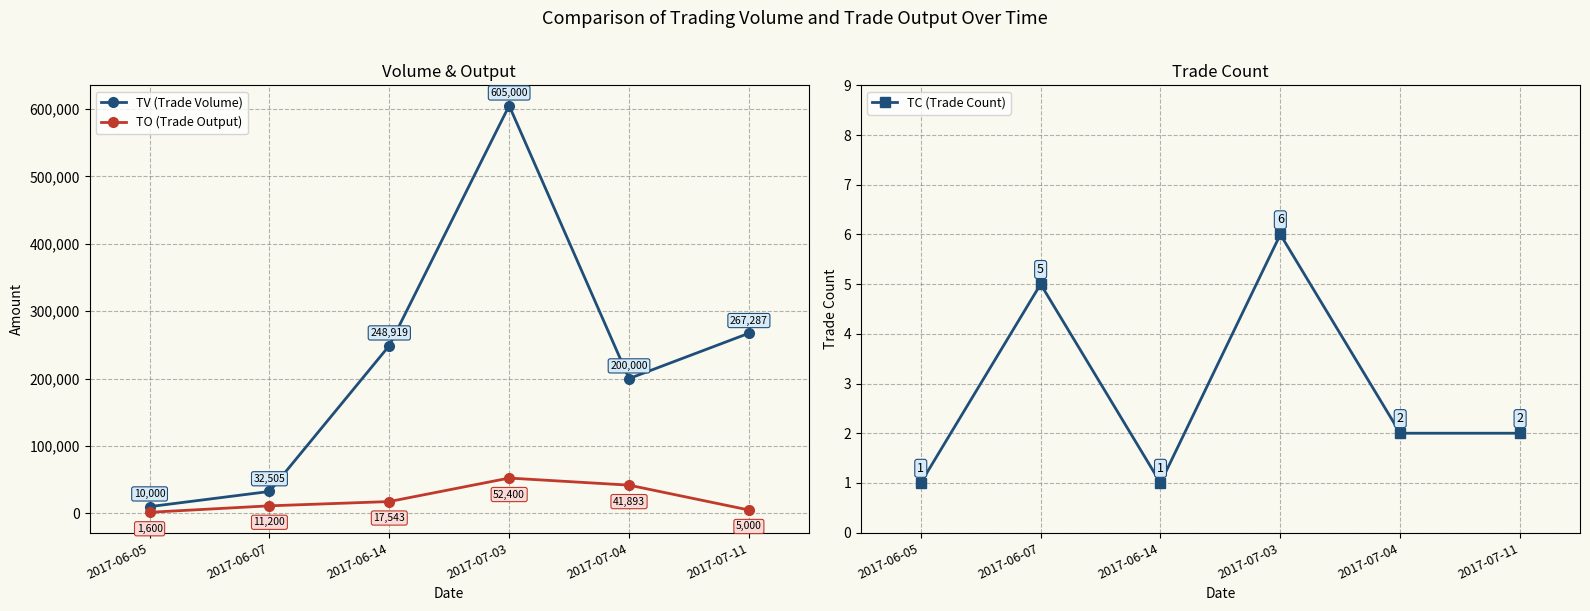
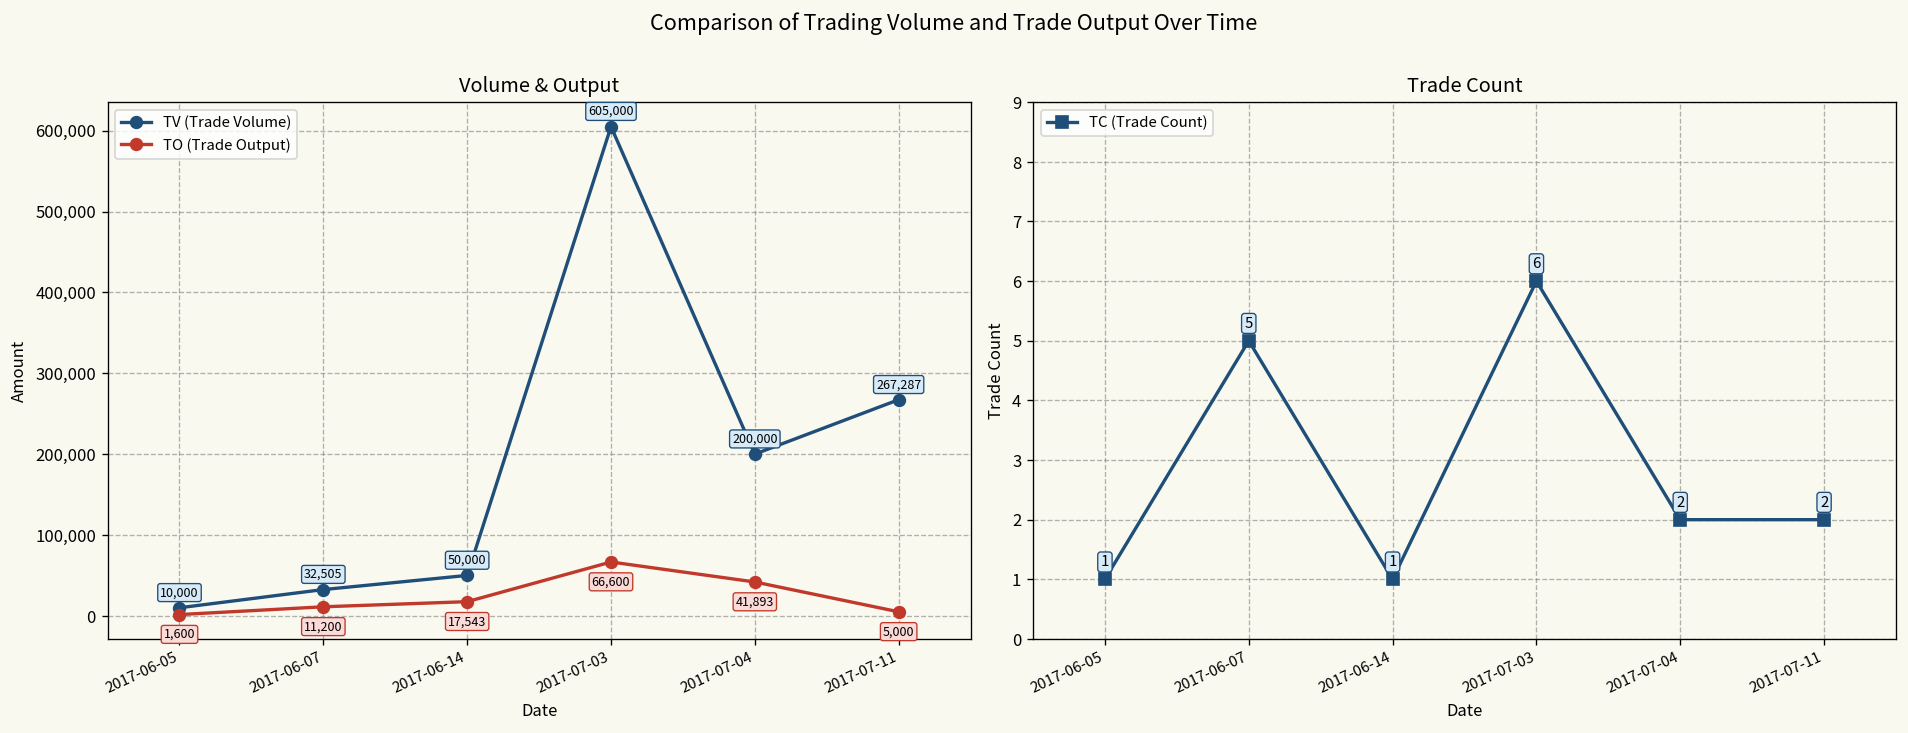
Volume & Output, TV (Trade Volume), 2017-06-14: 248,919 -> 50,000
Volume & Output, TO (Trade Output), 2017-07-03: 52,400 -> 66,600
